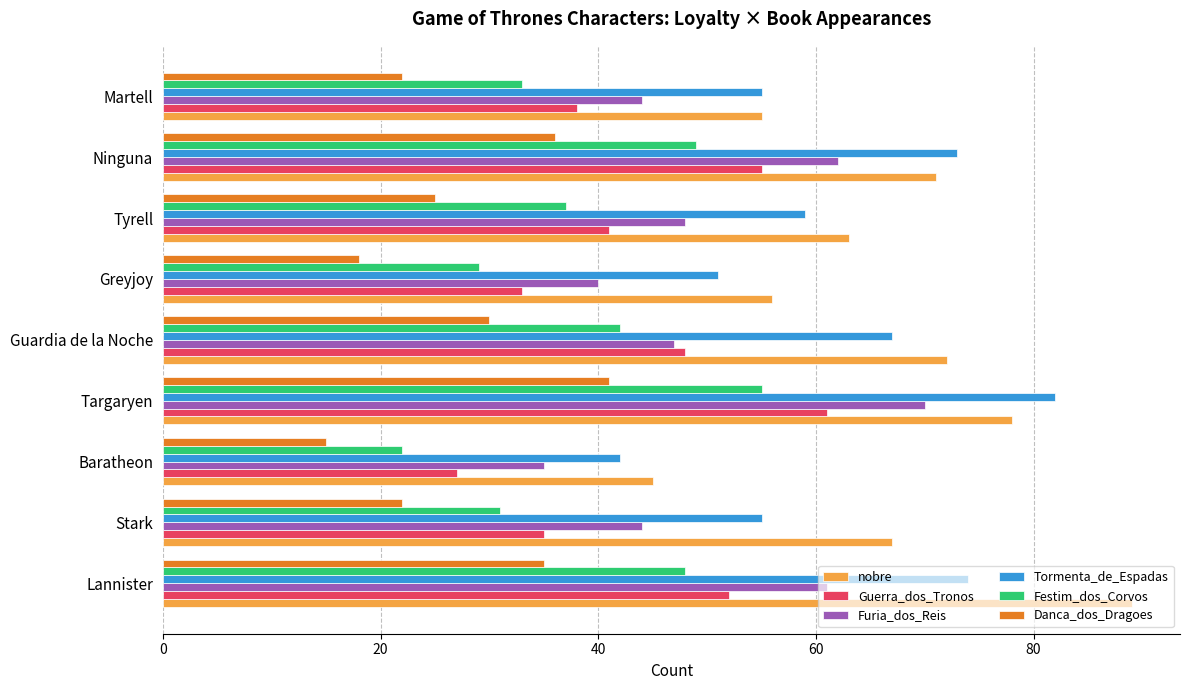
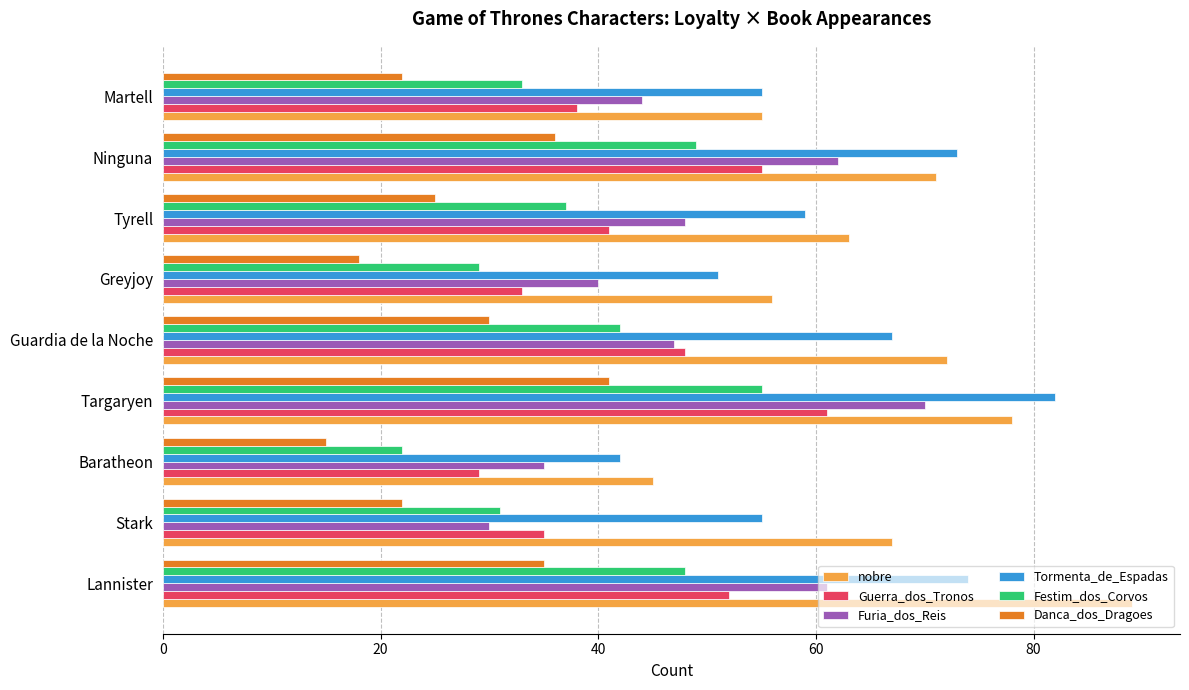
Guerra_dos_Tronos, Baratheon: 27 -> 29
Furia_dos_Reis, Stark: 44 -> 30
